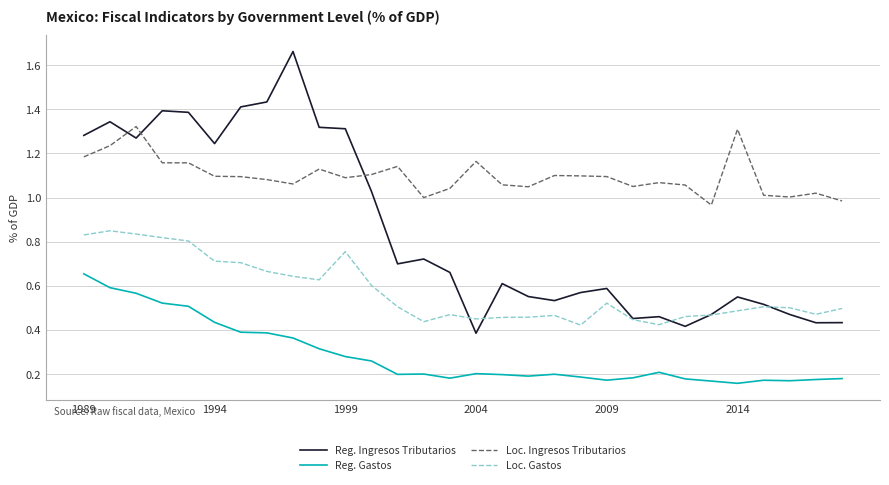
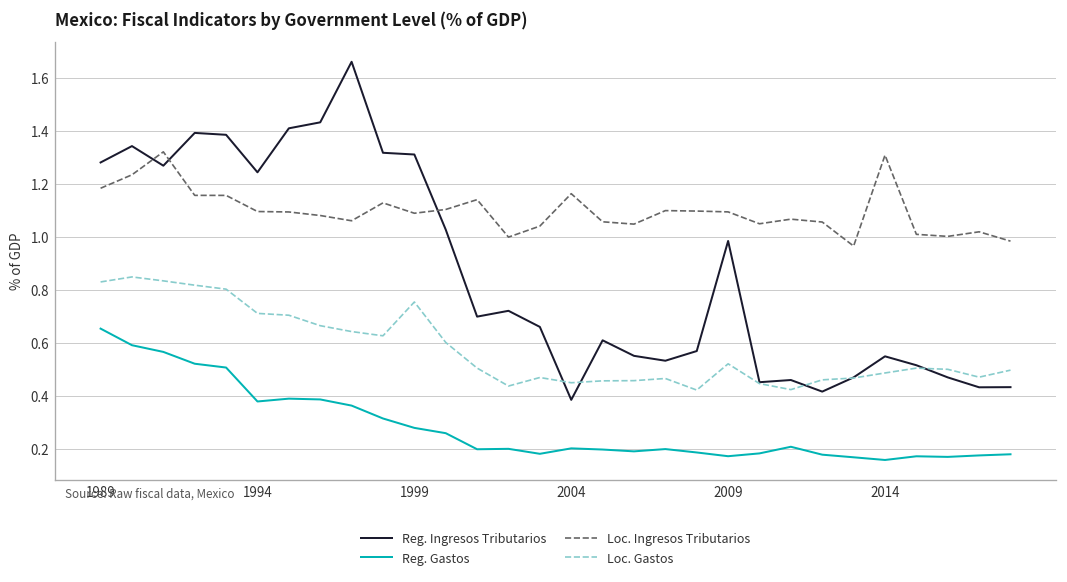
Reg. Gastos, 1994: 0.43 -> 0.38
Reg. Ingresos Tributarios, 2009: 0.59 -> 0.99
